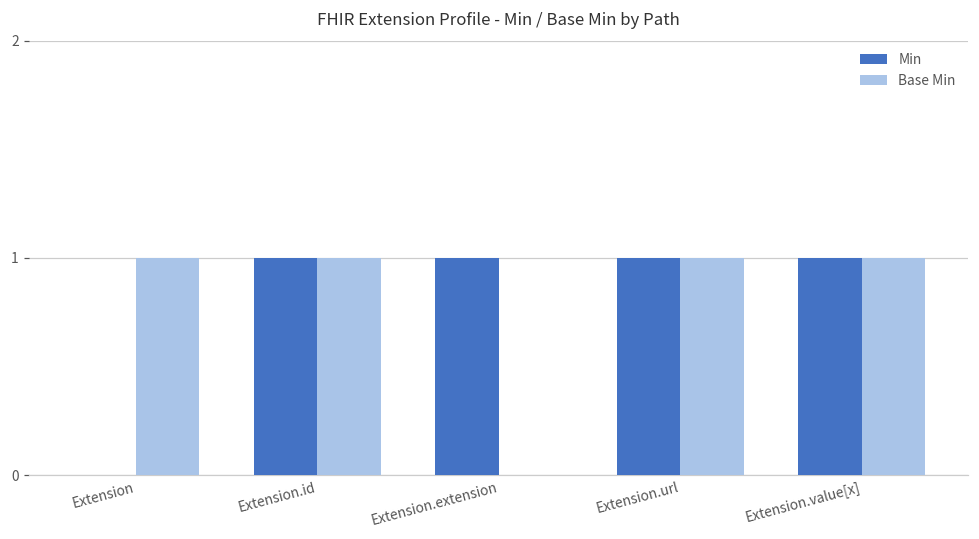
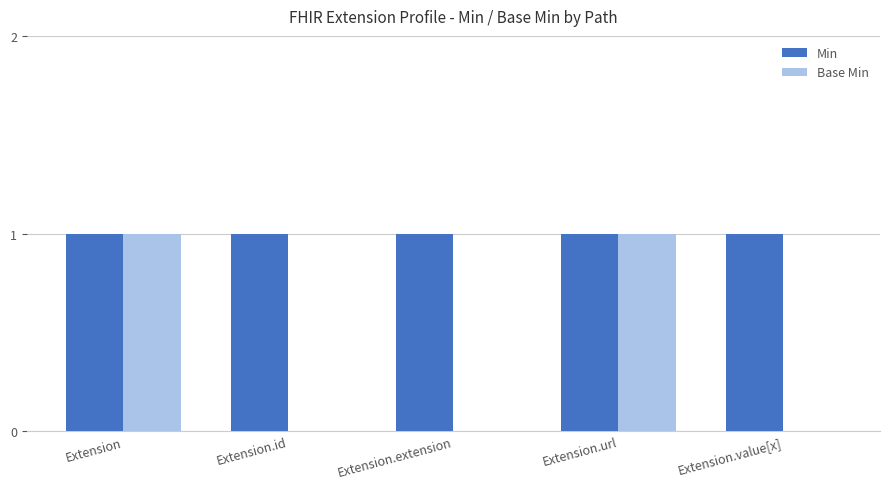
Min, Extension: 0 -> 1
Base Min, Extension.id: 1 -> 0
Base Min, Extension.value[x]: 1 -> 0
